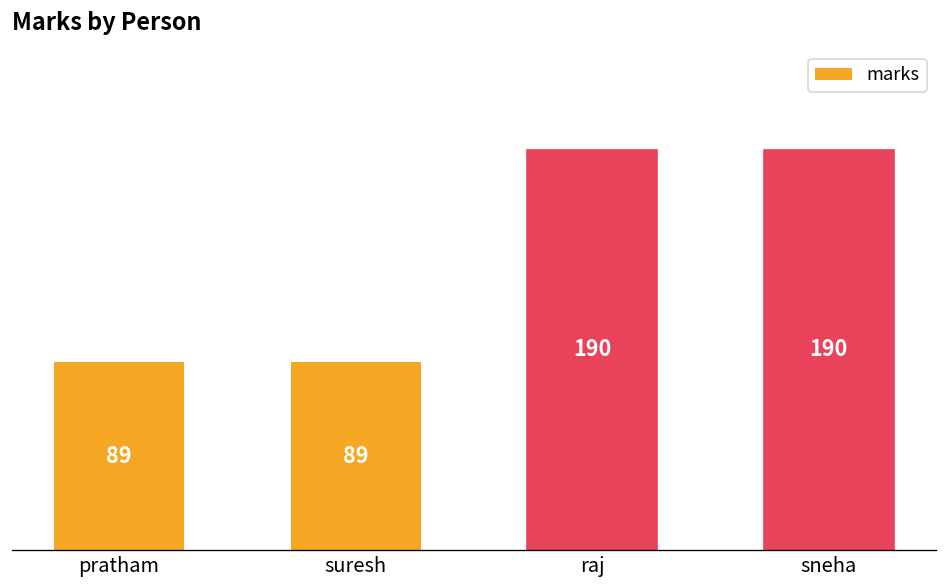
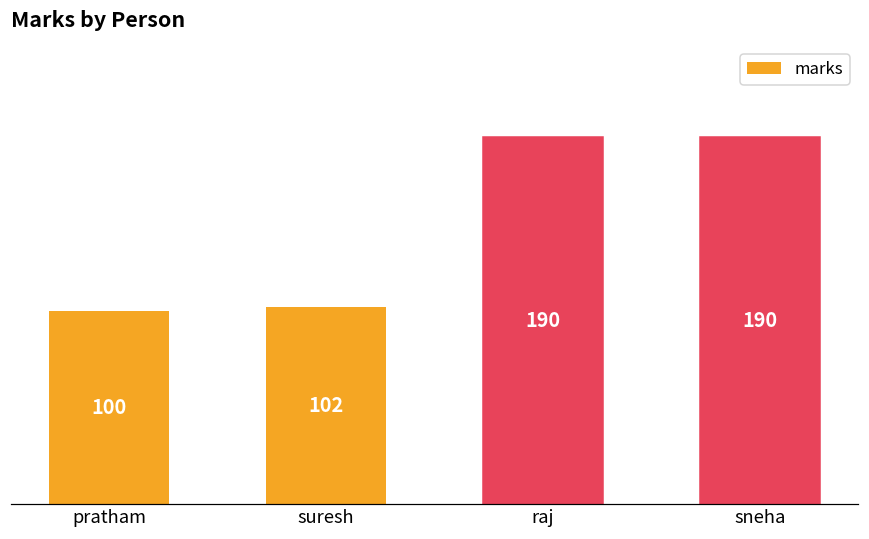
pratham: 89 -> 100
suresh: 89 -> 102
